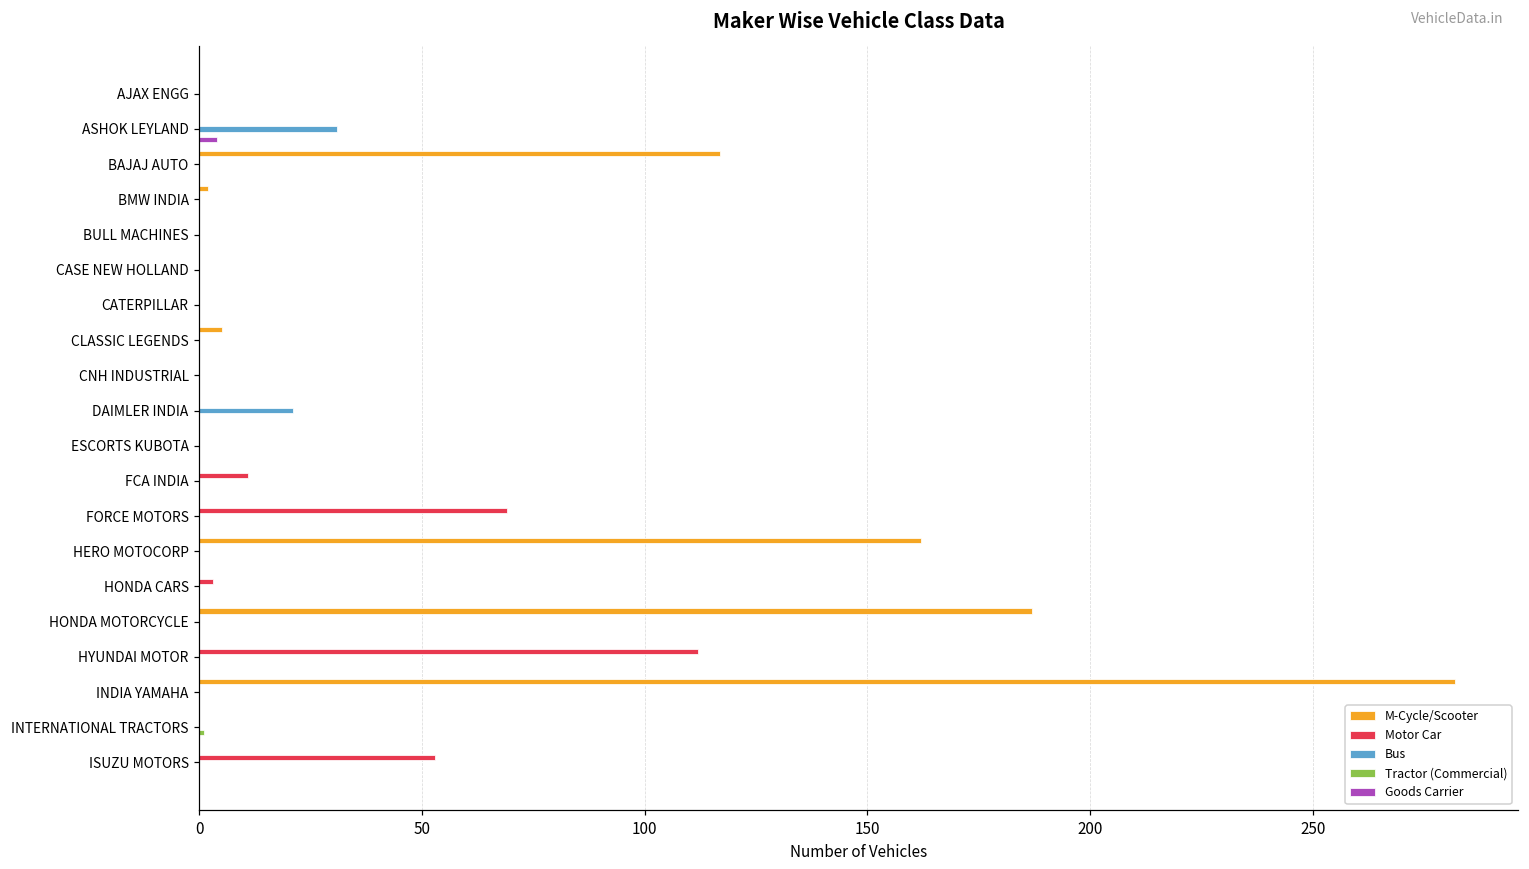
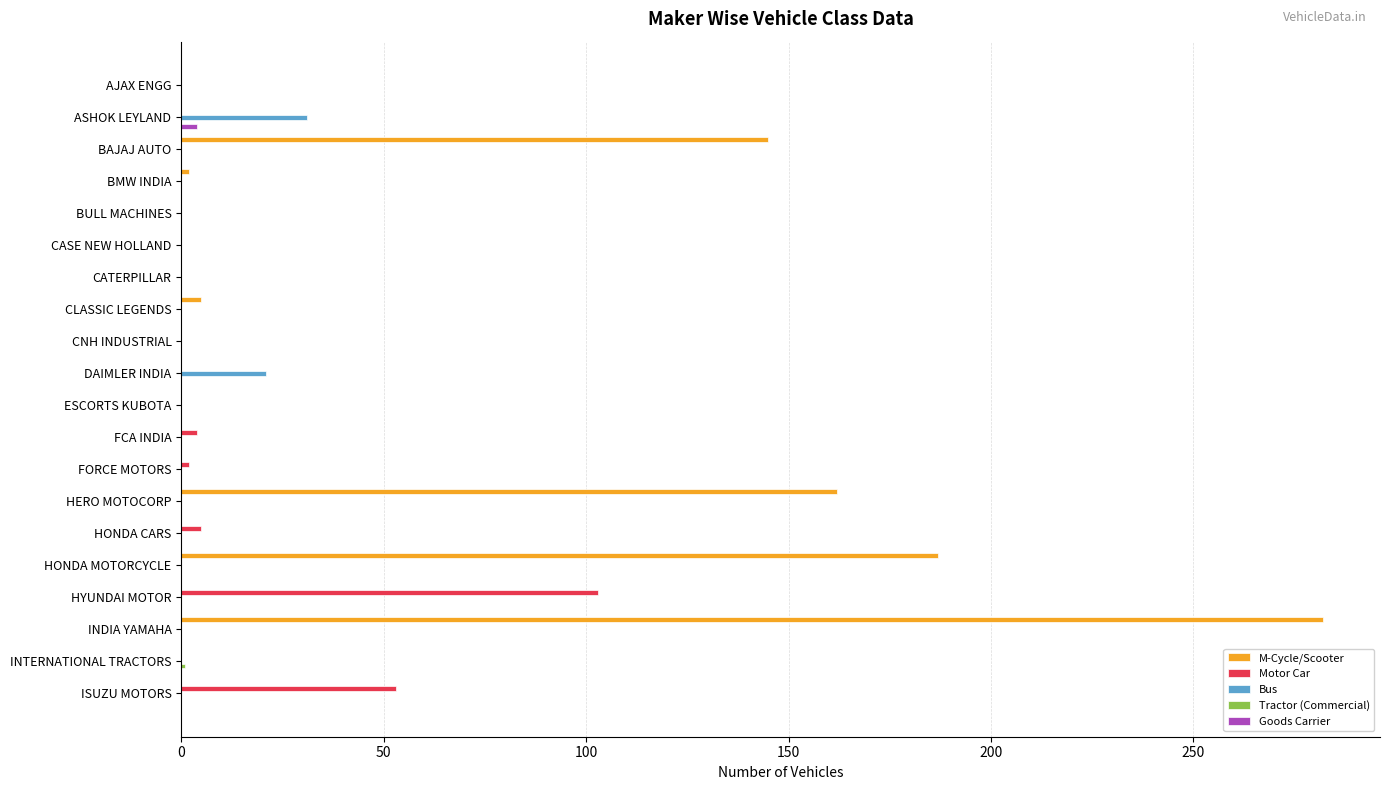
M-Cycle/Scooter, BAJAJ AUTO: 117 -> 145
Motor Car, FCA INDIA: 11 -> 4
Motor Car, FORCE MOTORS: 69 -> 2
Motor Car, HONDA CARS: 3 -> 5
Motor Car, HYUNDAI MOTOR: 112 -> 103
